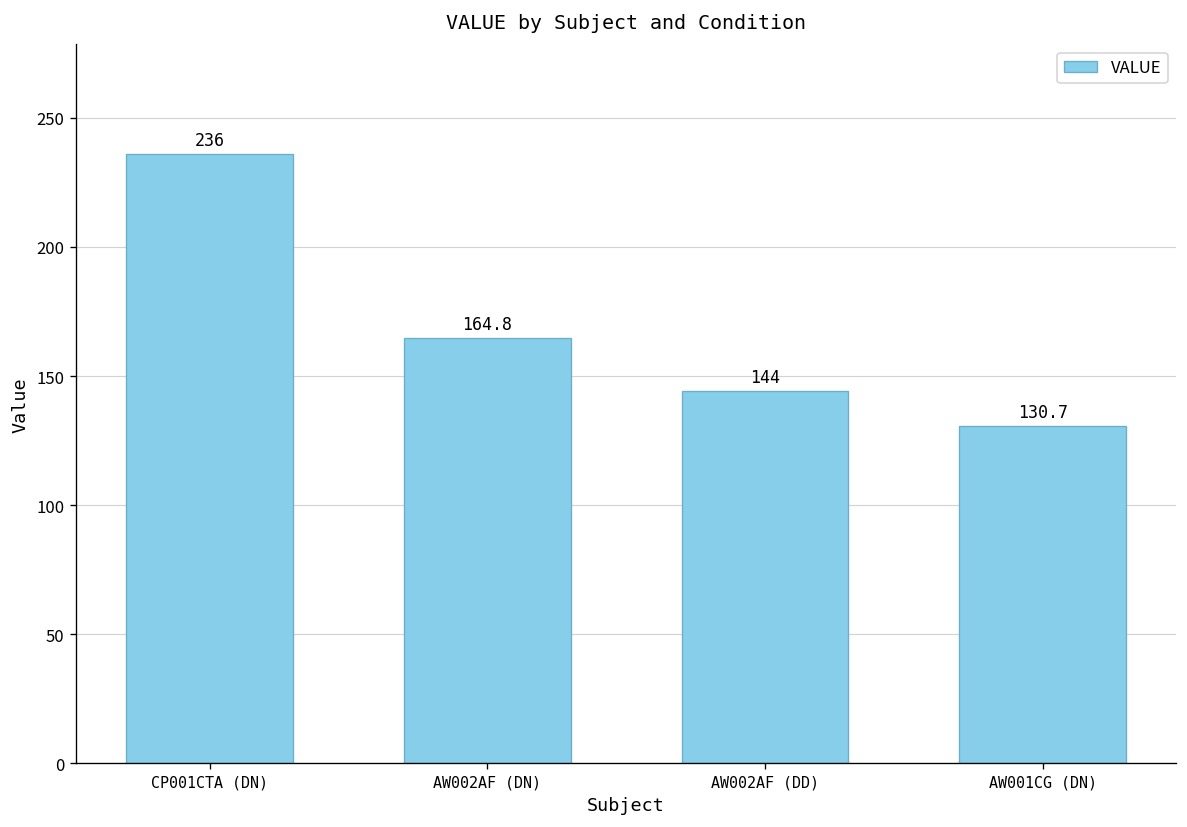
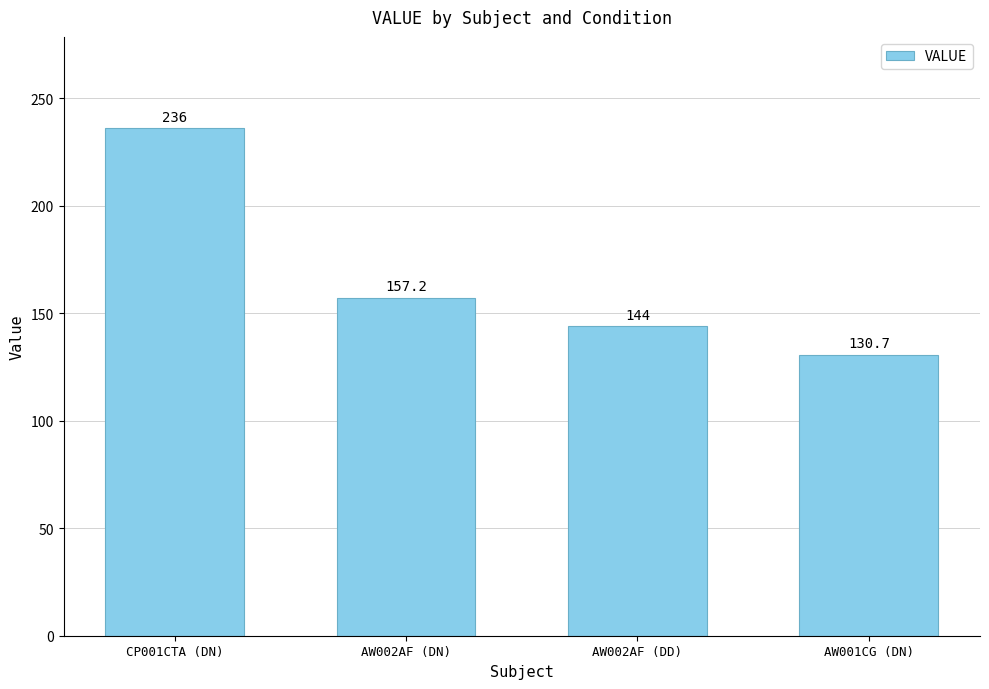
AW002AF (DN): 164.8 -> 157.2
